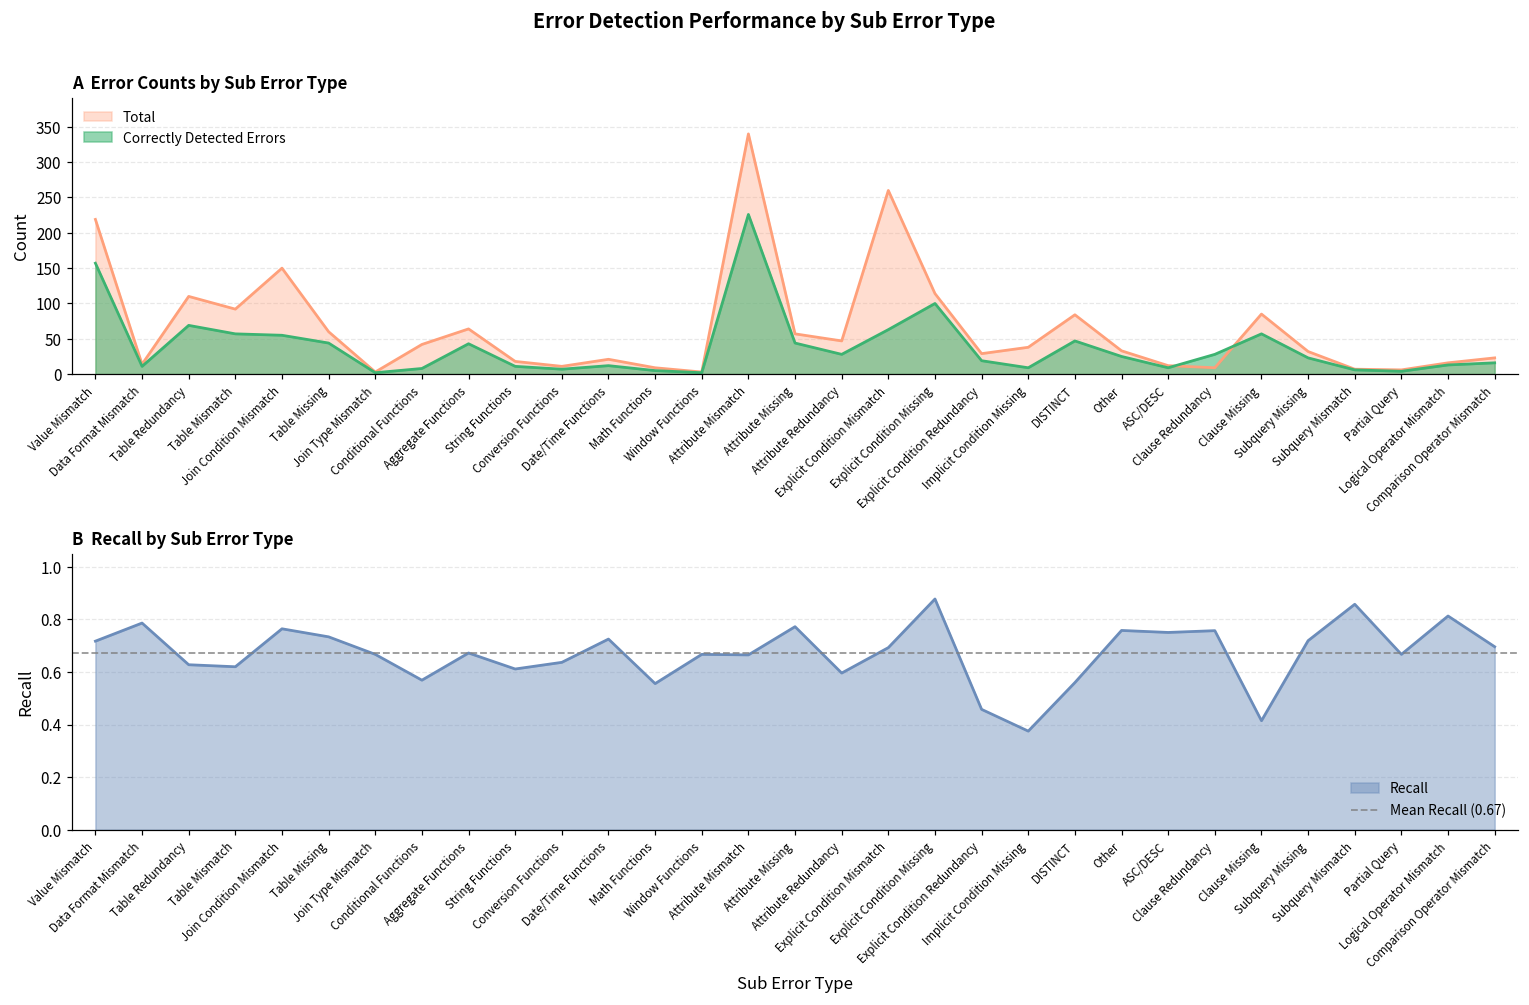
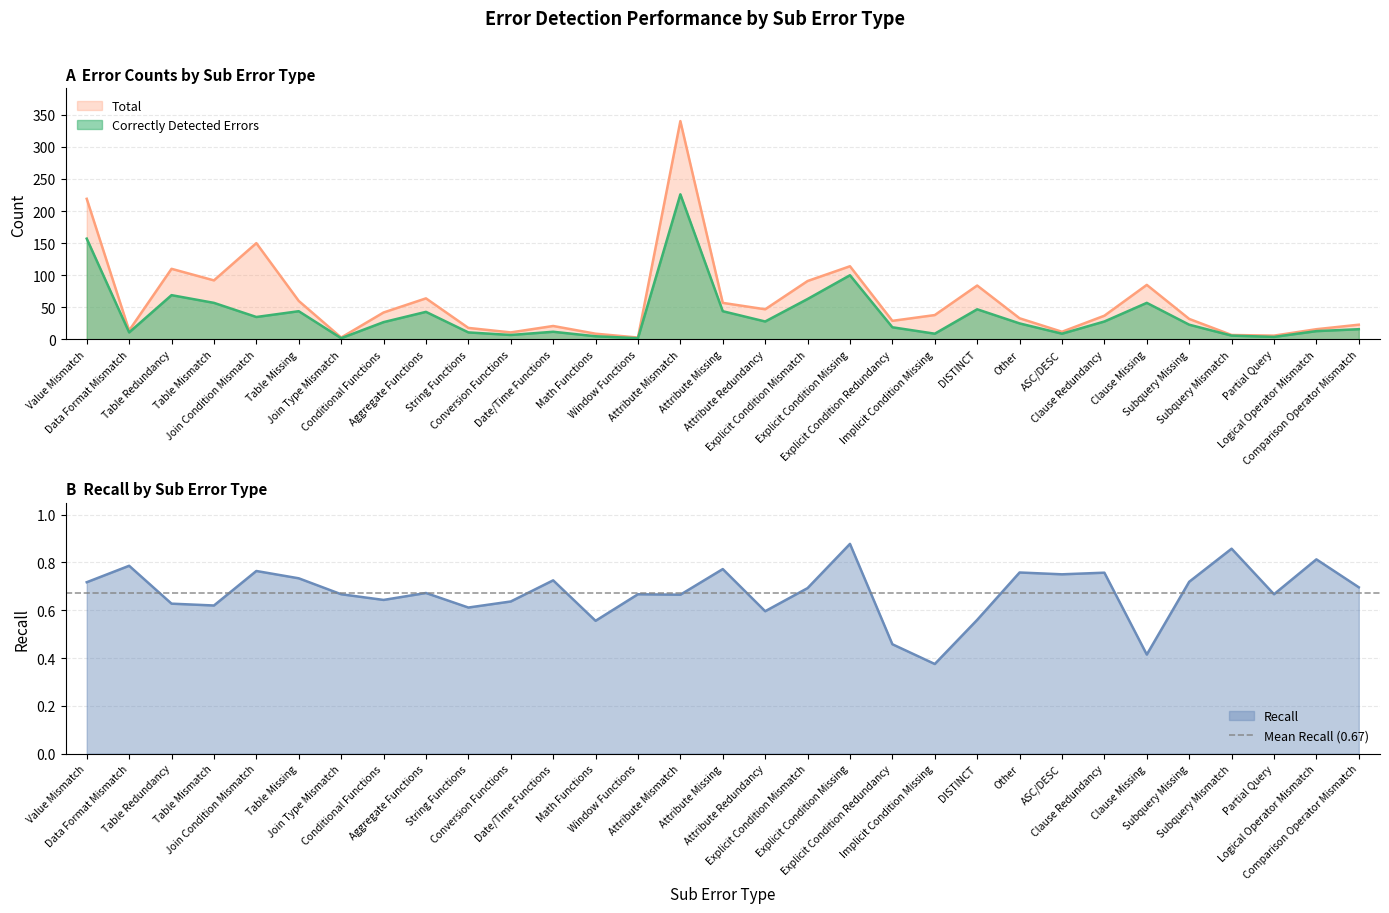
A Error Counts by Sub Error Type, Correctly Detected Errors, Join Condition Mismatch: 60 -> 40
A Error Counts by Sub Error Type, Correctly Detected Errors, Conditional Functions: 10 -> 30
A Error Counts by Sub Error Type, Total, Explicit Condition Mismatch: 260 -> 90
A Error Counts by Sub Error Type, Total, Clause Redundancy: 10 -> 40
B Recall by Sub Error Type, Conditional Functions: 0.57 -> 0.64
